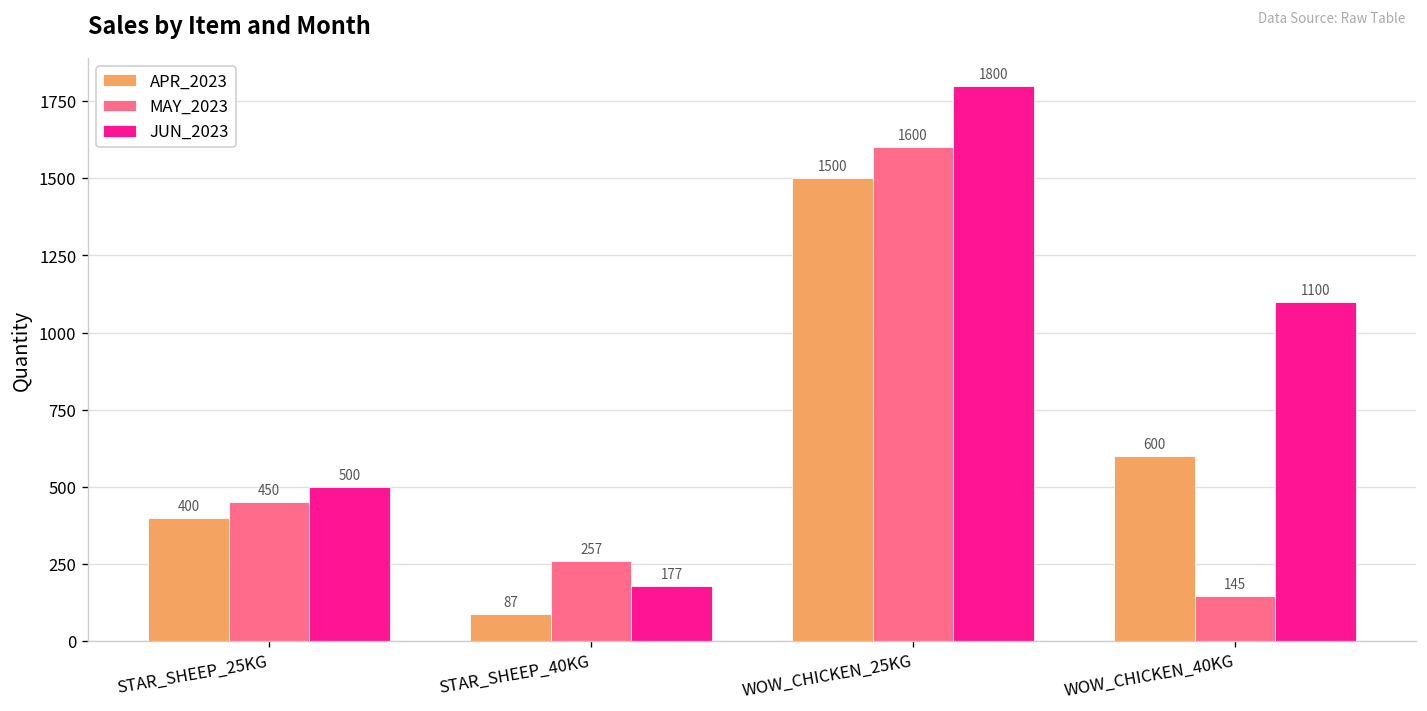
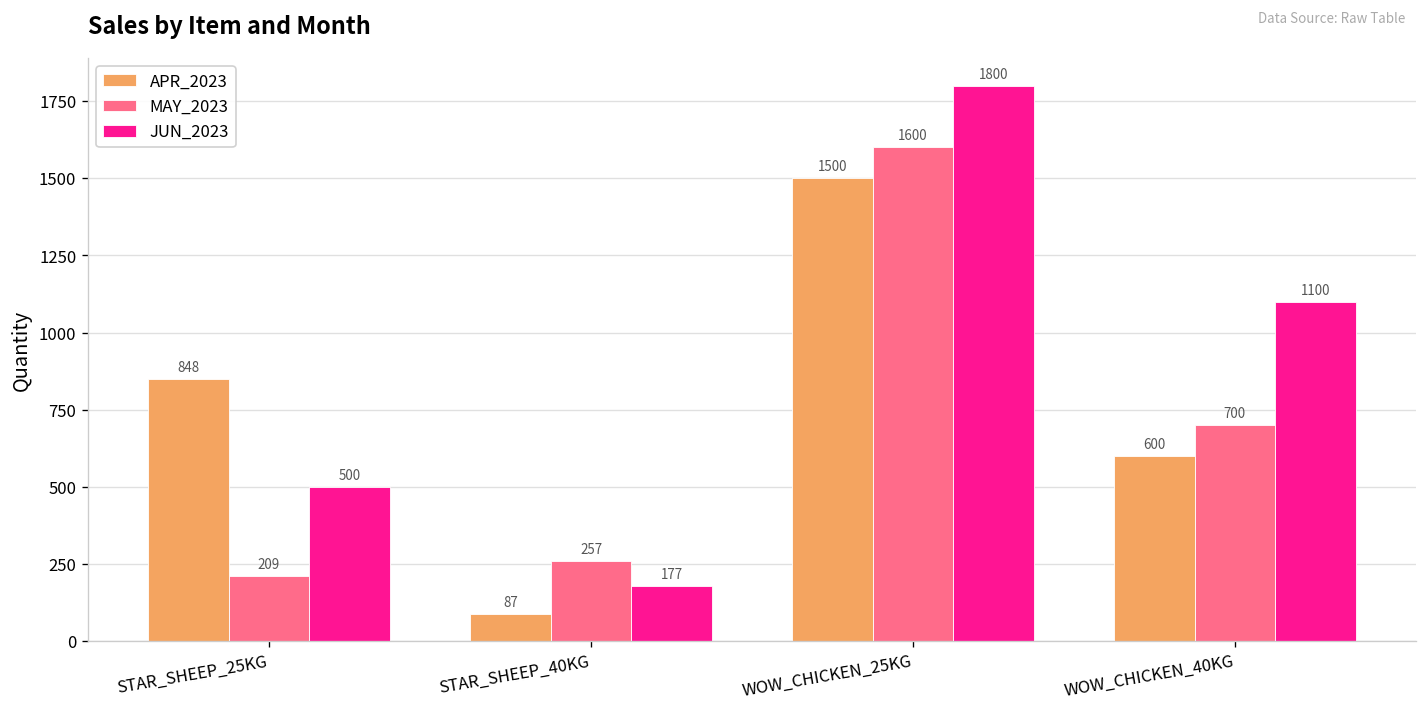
APR_2023, STAR_SHEEP_25KG: 400 -> 848
MAY_2023, STAR_SHEEP_25KG: 450 -> 209
MAY_2023, WOW_CHICKEN_40KG: 145 -> 700
